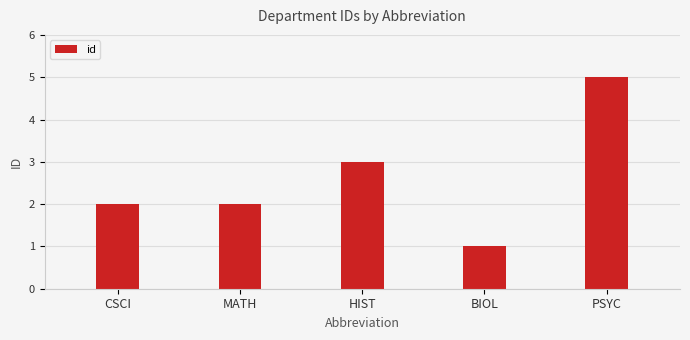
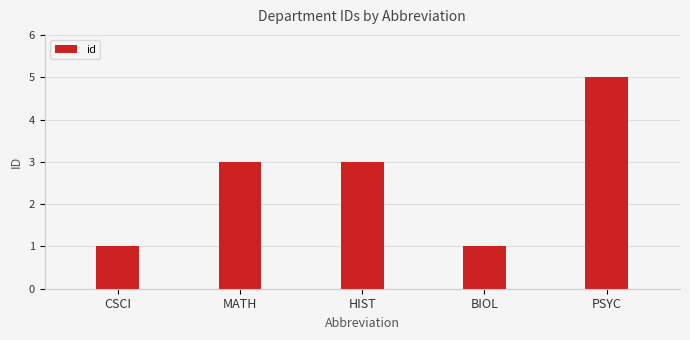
CSCI: 2 -> 1
MATH: 2 -> 3
